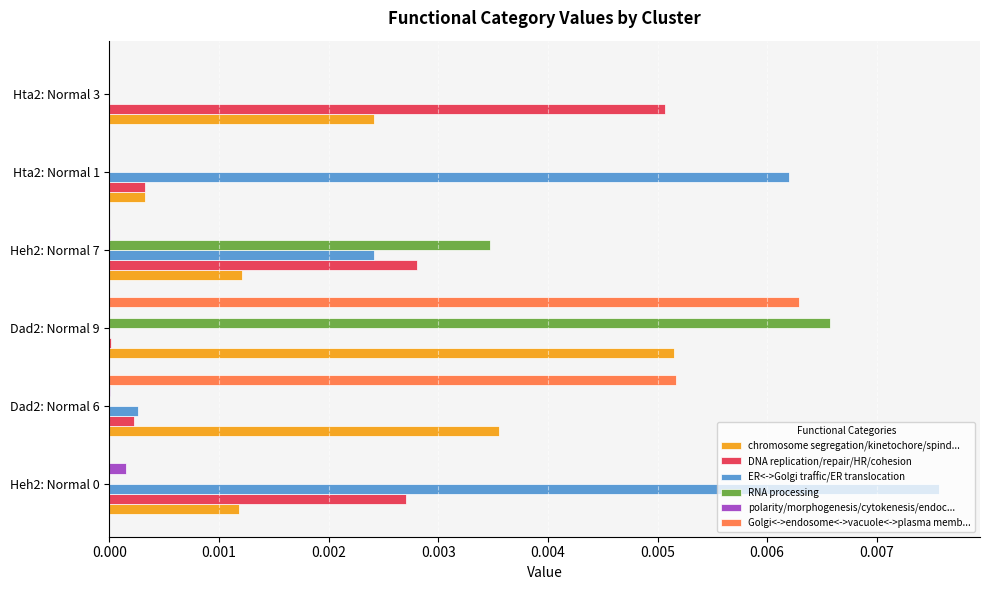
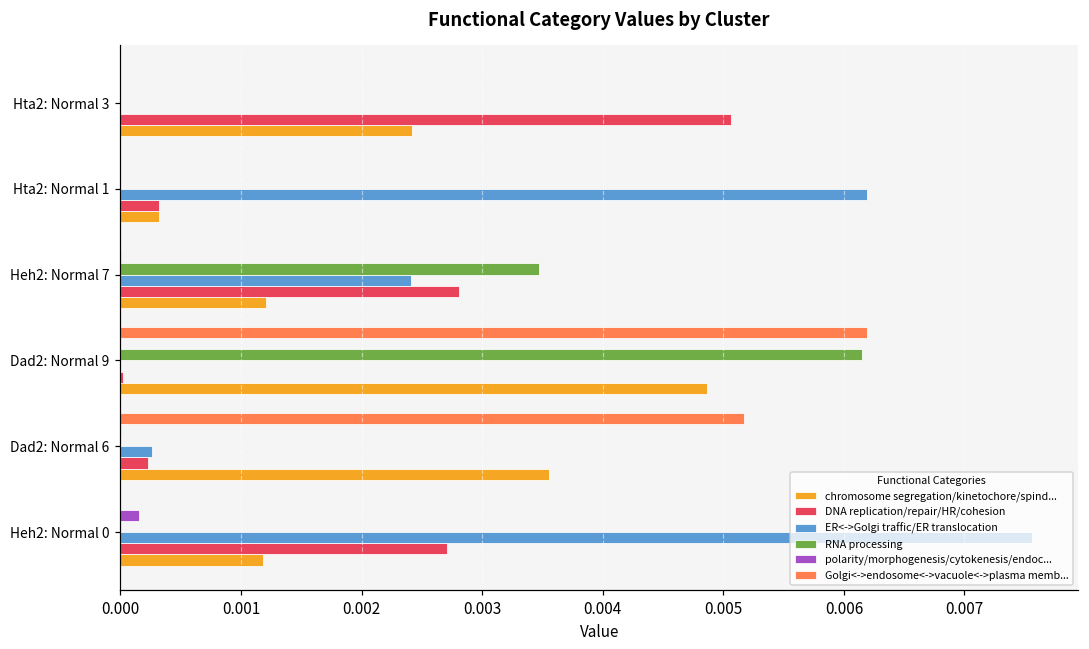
Golgi<->endosome<->vacuole<->plasma memb..., Dad2: Normal 9: 0.00629 -> 0.00619
RNA processing, Dad2: Normal 9: 0.00658 -> 0.00615
chromosome segregation/kinetochore/spind..., Dad2: Normal 9: 0.00515 -> 0.00486
